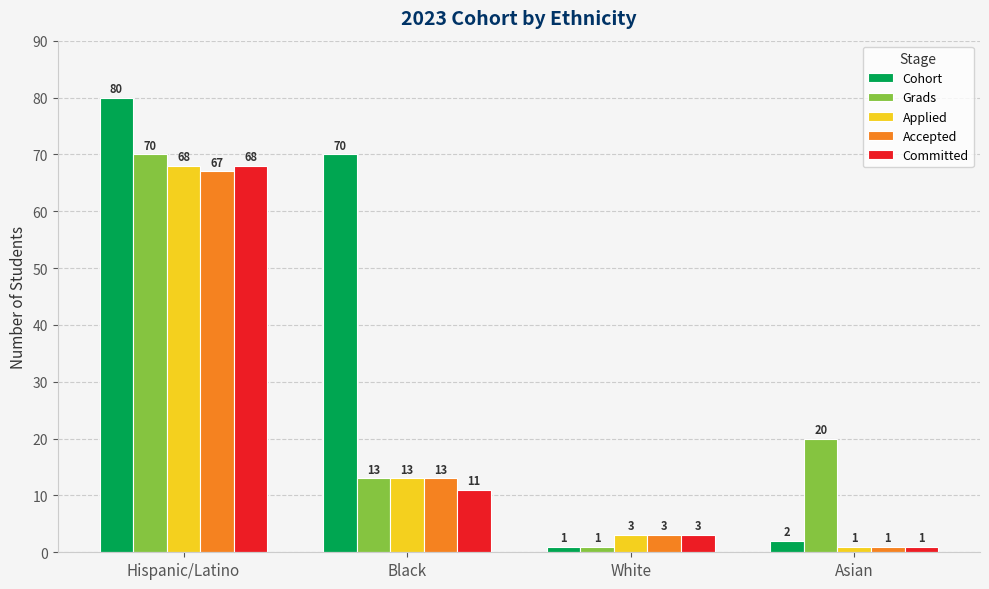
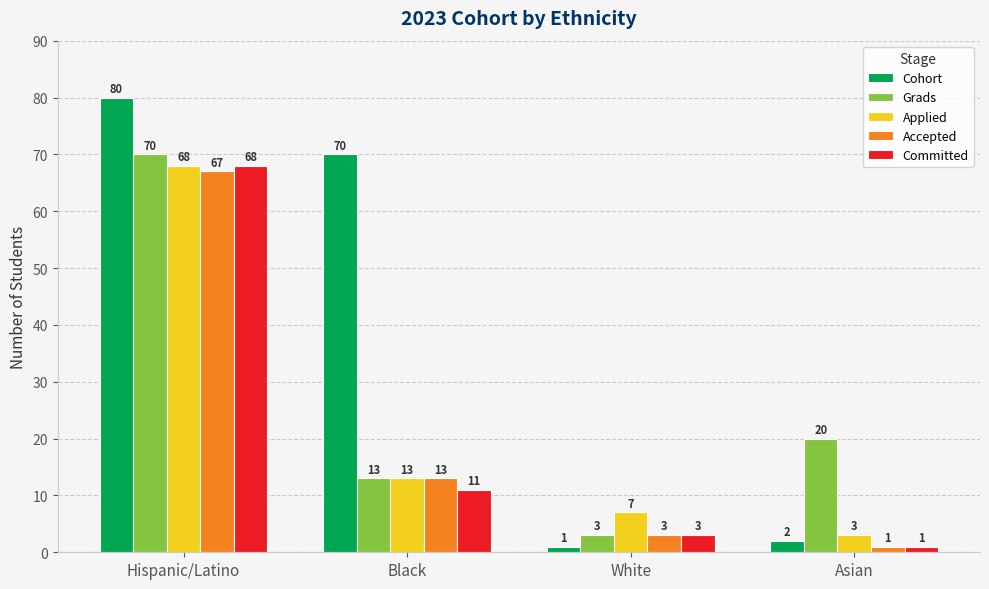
Grads, White: 1 -> 3
Applied, White: 3 -> 7
Applied, Asian: 1 -> 3
